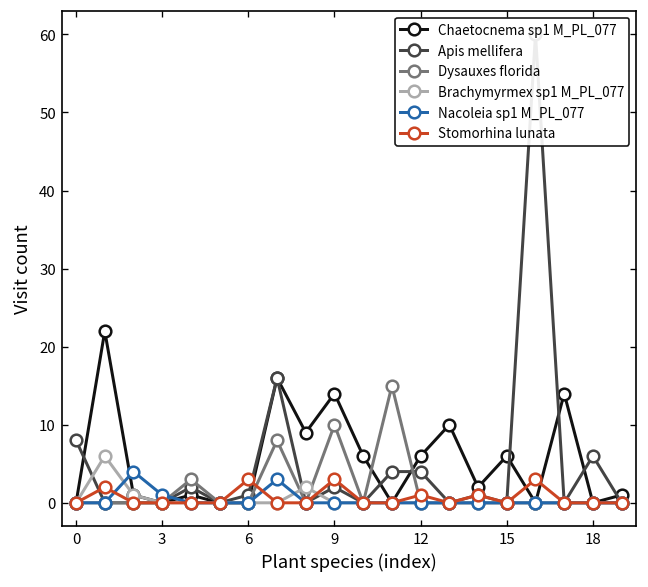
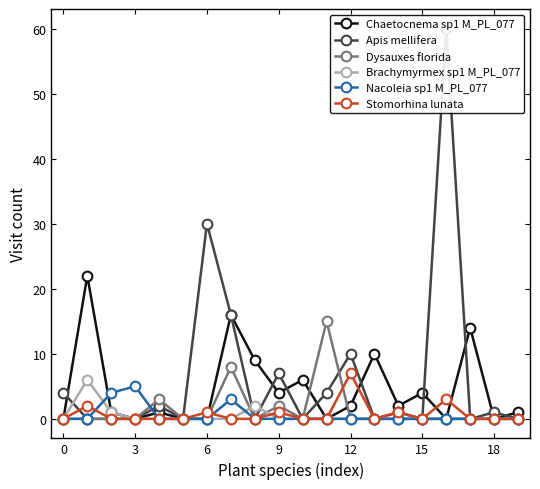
Apis mellifera, 0: 8 -> 4
Nacoleia sp1 M_PL_077, 3: 1 -> 5
Apis mellifera, 6: 1 -> 30
Stomorhina lunata, 6: 3 -> 1
Chaetocnema sp1 M_PL_077, 9: 14 -> 4
Apis mellifera, 9: 2 -> 7
Dysauxes florida, 9: 10 -> 2
Stomorhina lunata, 9: 3 -> 1
Chaetocnema sp1 M_PL_077, 12: 6 -> 2
Apis mellifera, 12: 4 -> 10
Stomorhina lunata, 12: 1 -> 7
Chaetocnema sp1 M_PL_077, 15: 6 -> 4
Apis mellifera, 18: 6 -> 1
